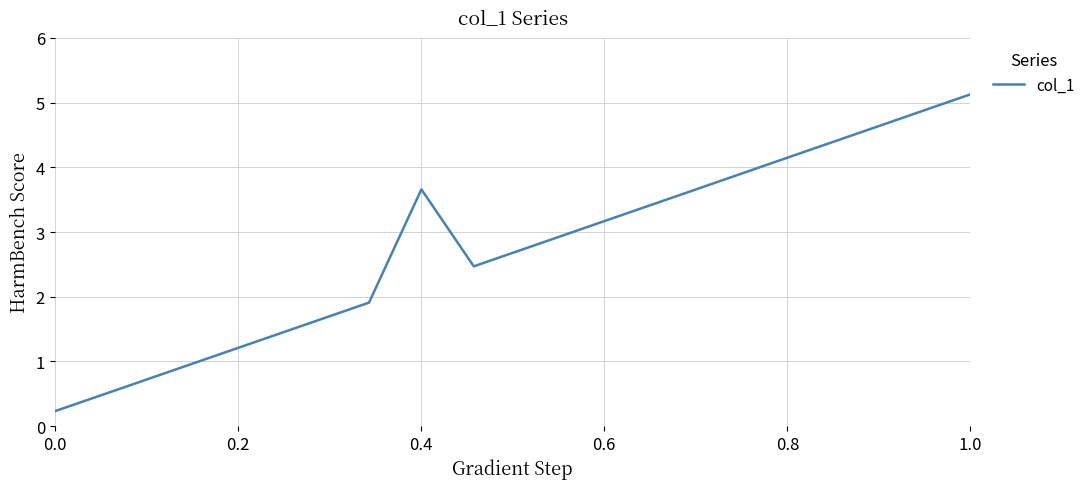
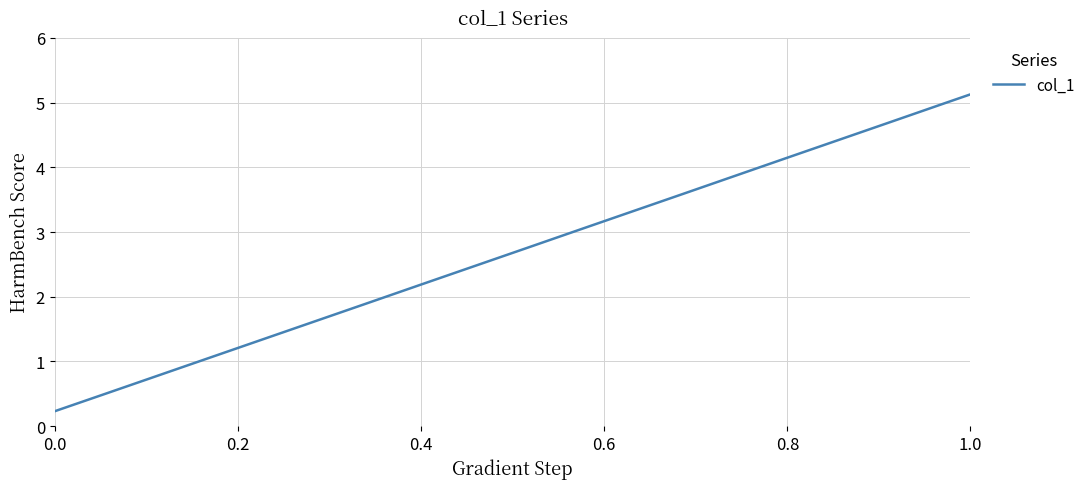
0.4: 3.7 -> 2.2
